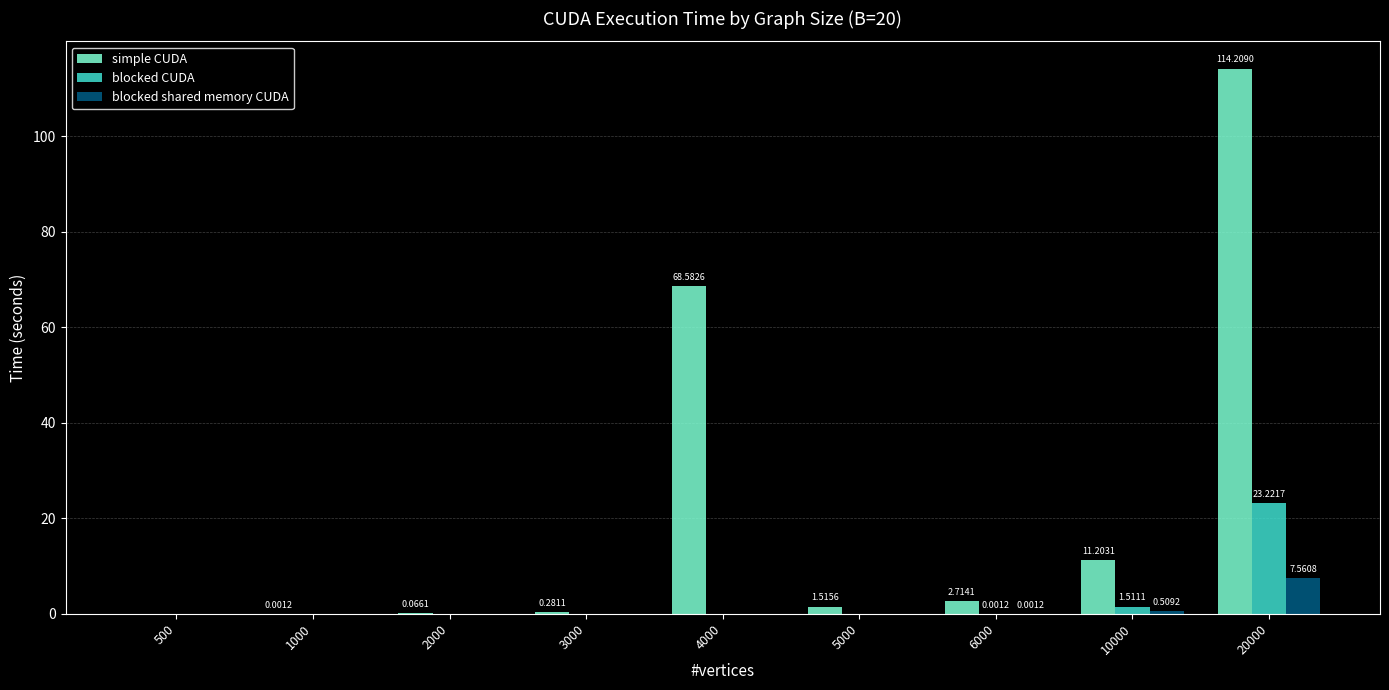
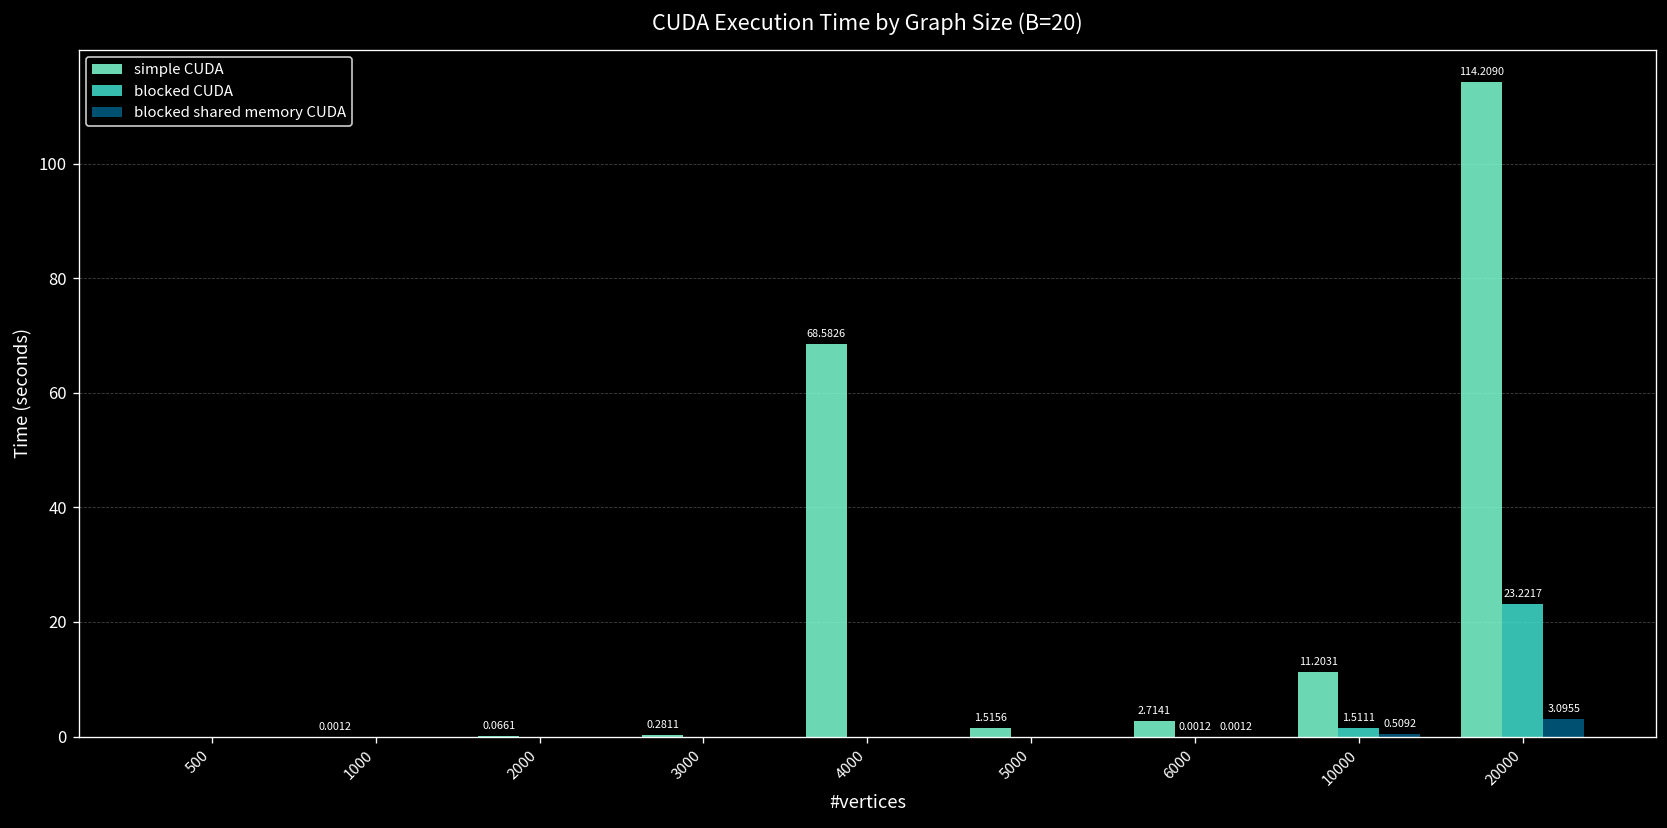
blocked shared memory CUDA, 20000: 7.5608 -> 3.0955
